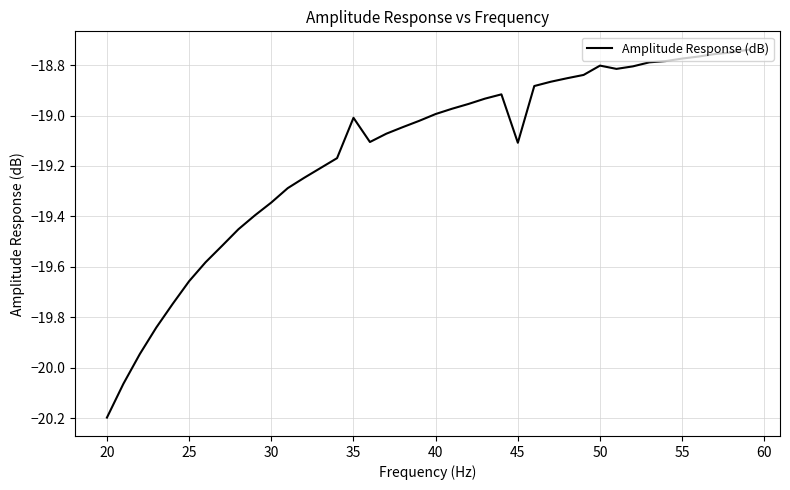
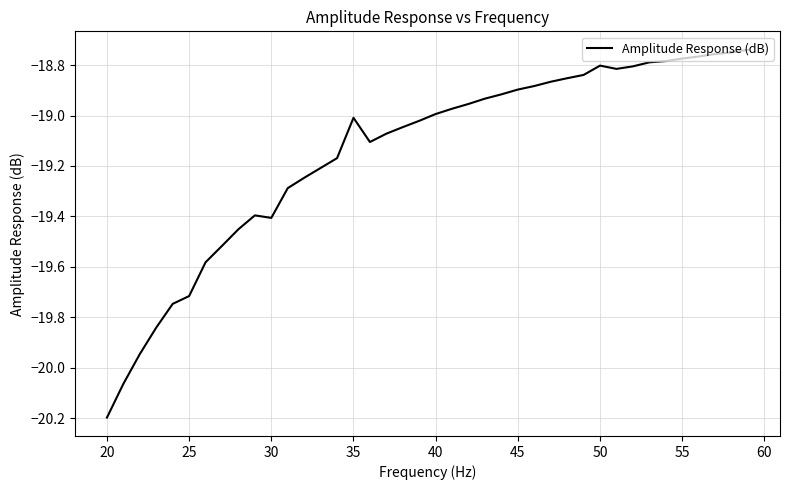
25: -19.66 -> -19.72
30: -19.35 -> -19.41
45: -19.11 -> -18.90
